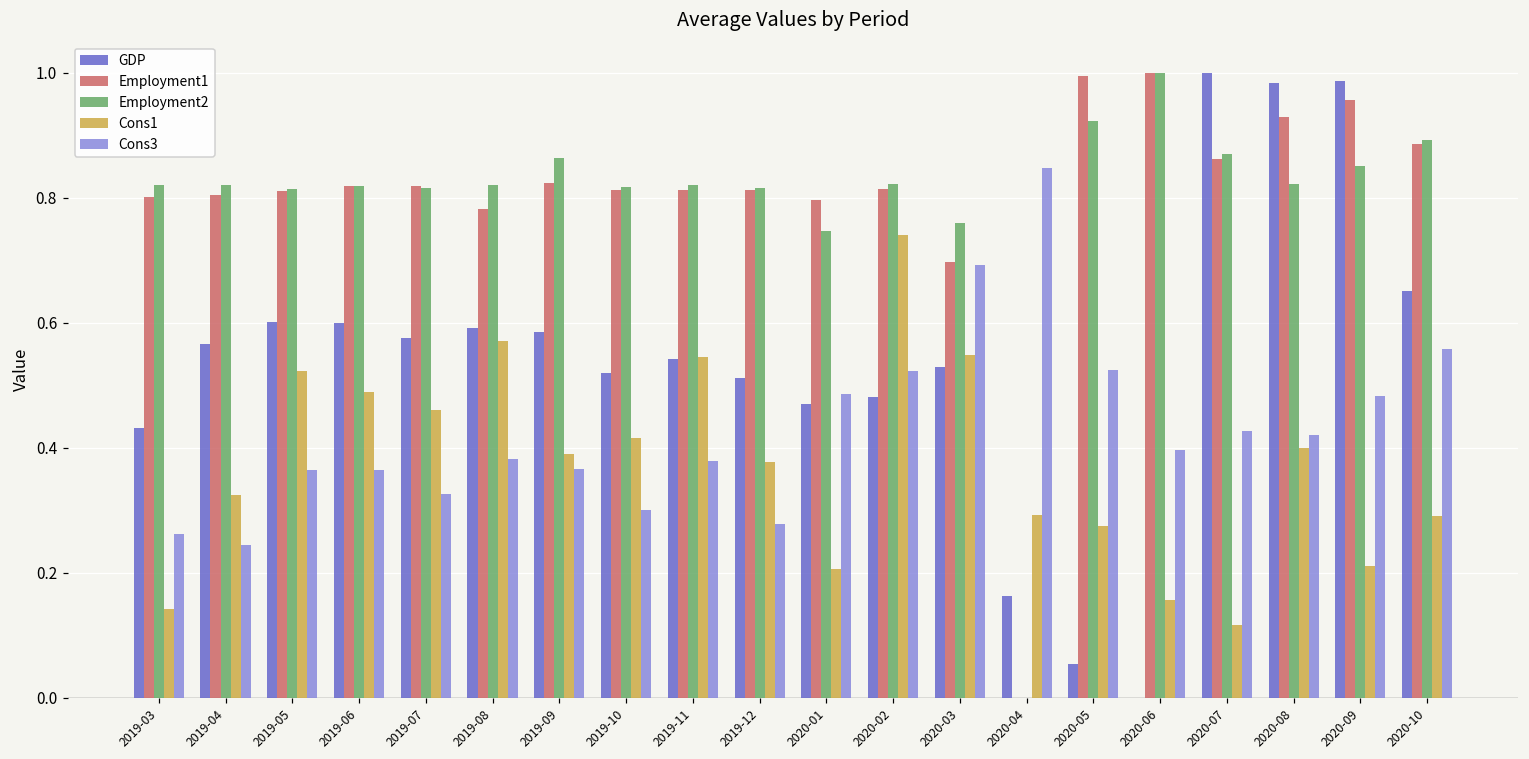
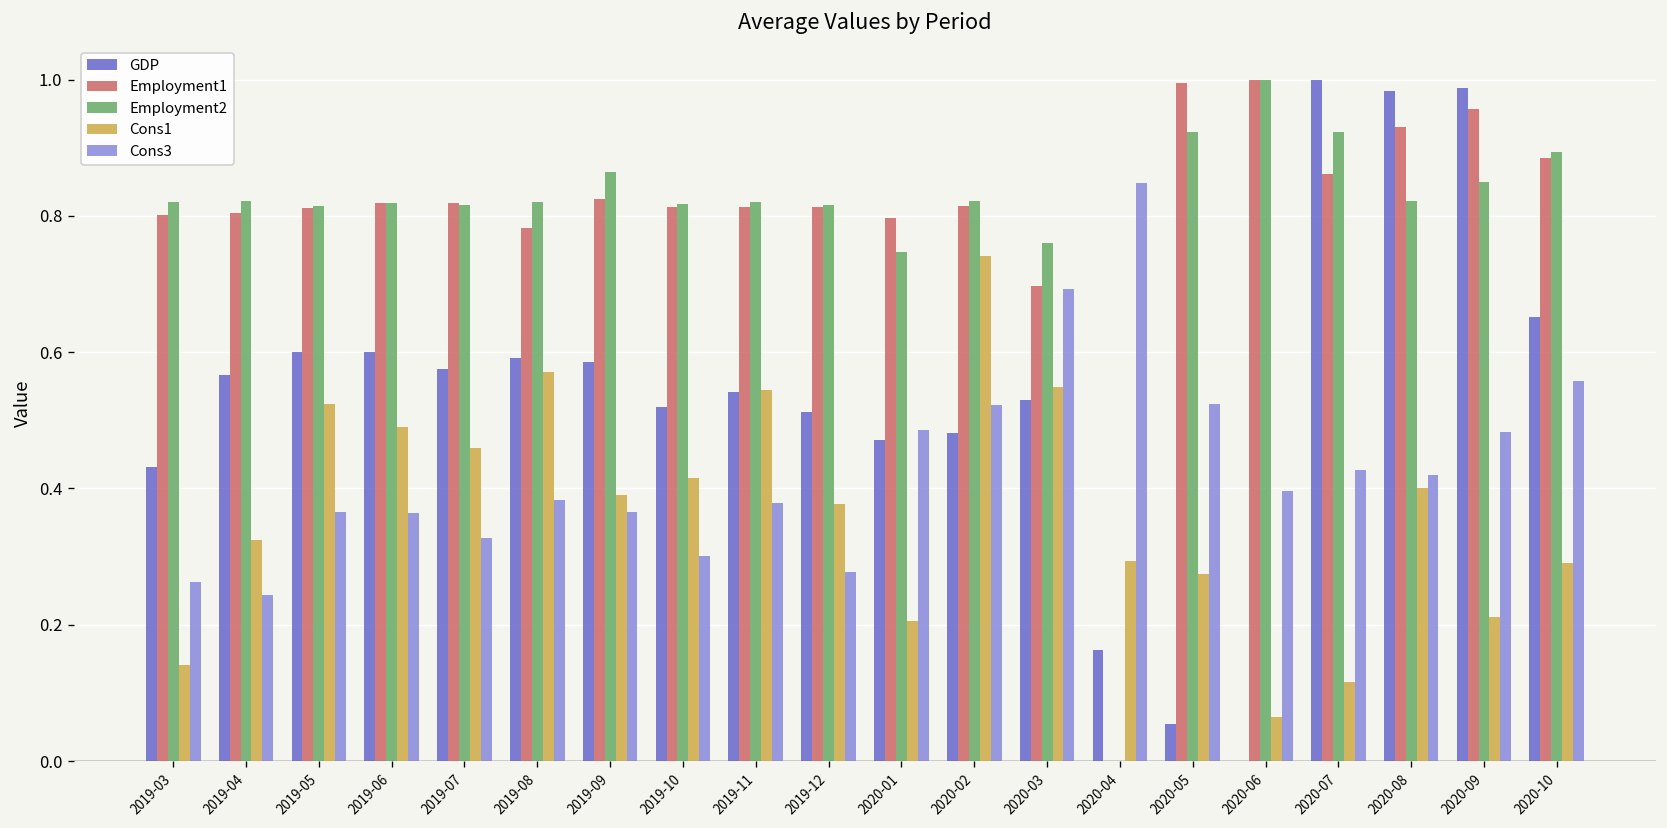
Cons1, 2020-06: 0.16 -> 0.07
Employment2, 2020-07: 0.87 -> 0.92
